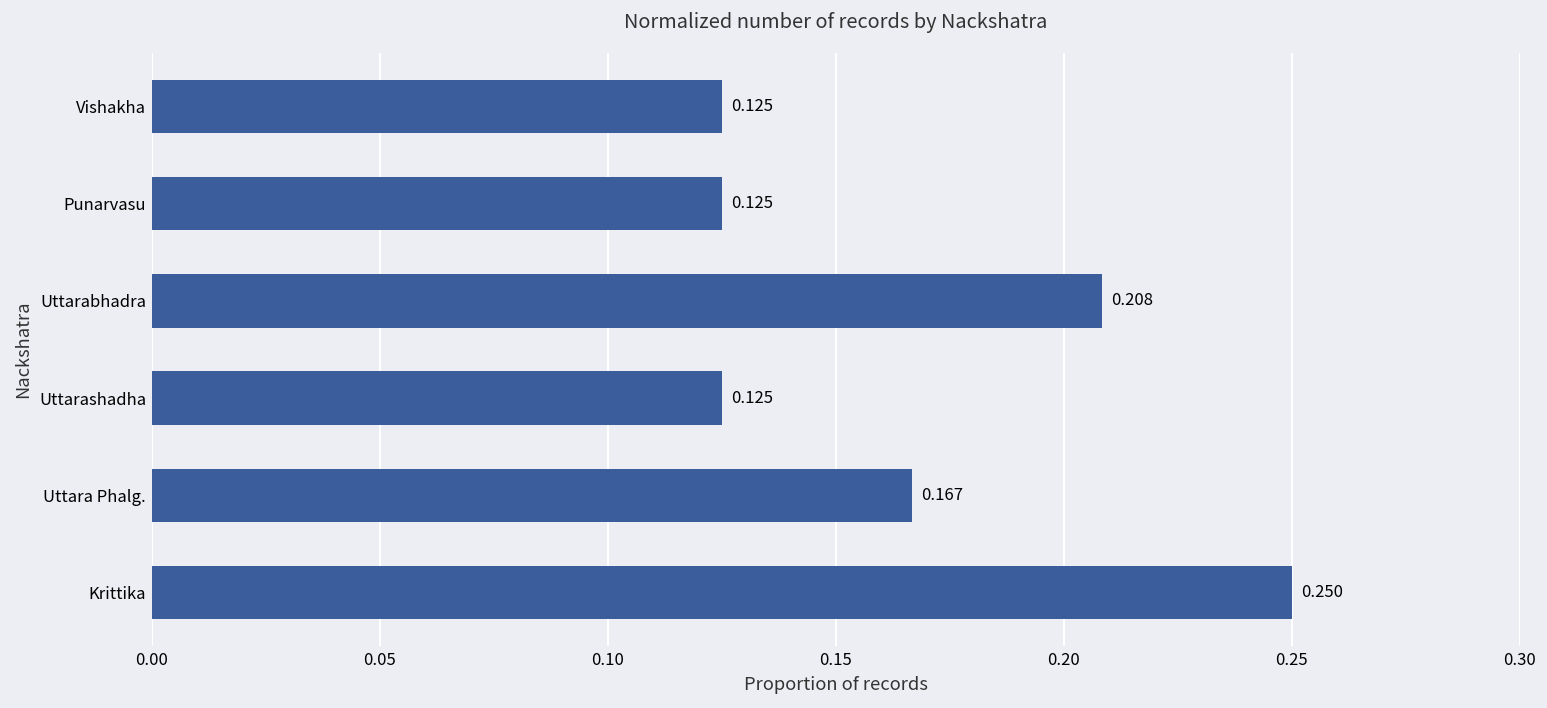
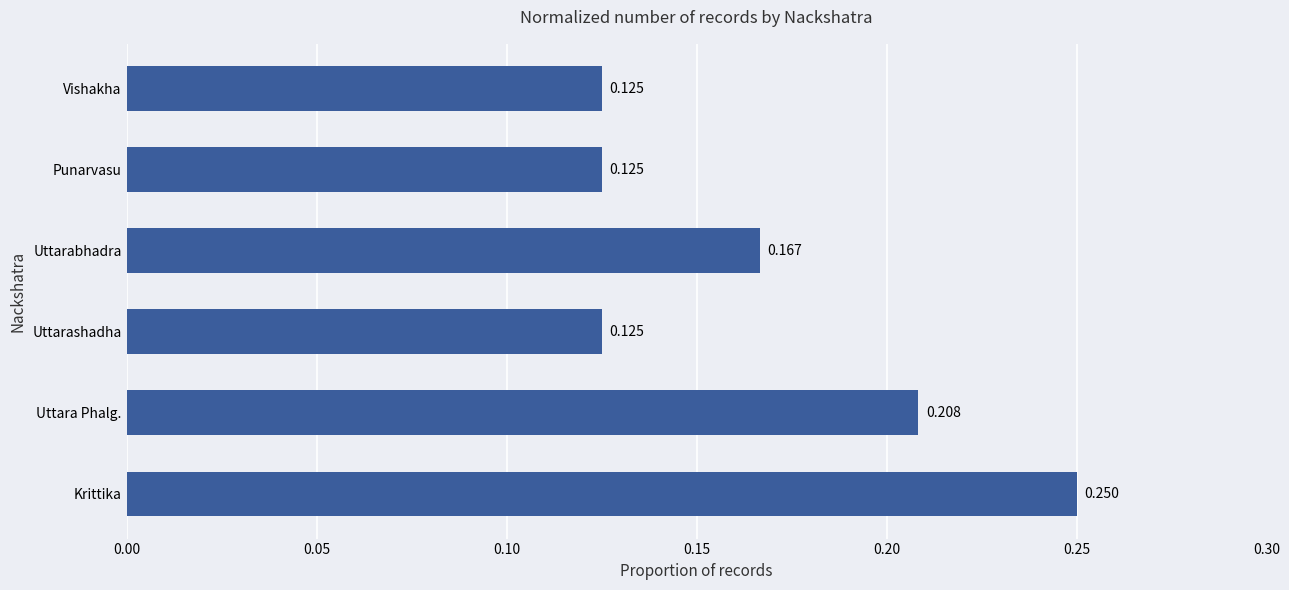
Uttarabhadra: 0.208 -> 0.167
Uttara Phalg.: 0.167 -> 0.208
